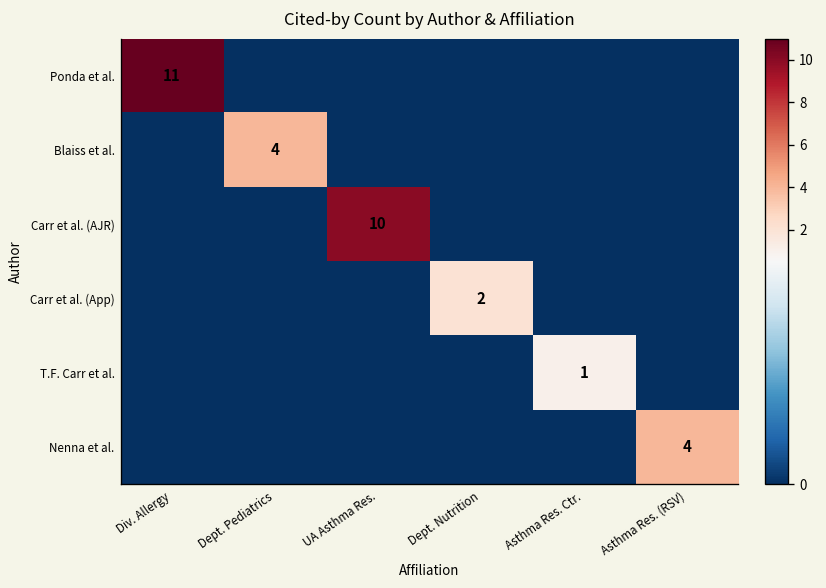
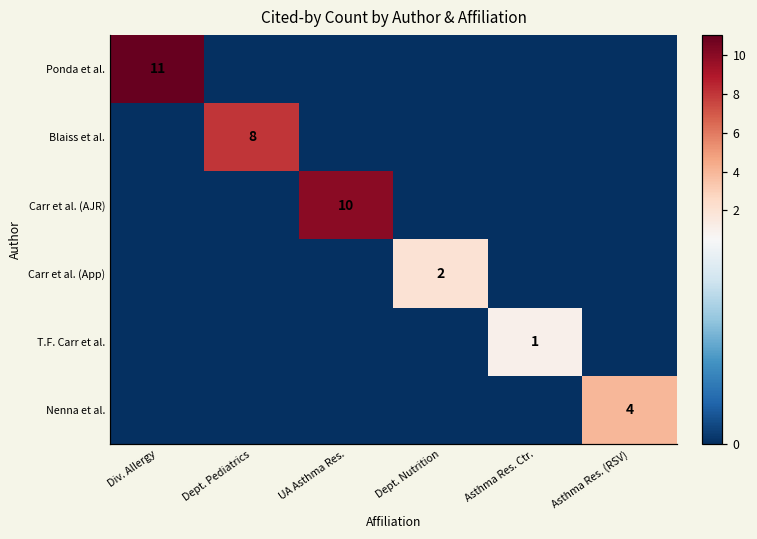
Blaiss et al., Dept. Pediatrics: 4 -> 8
